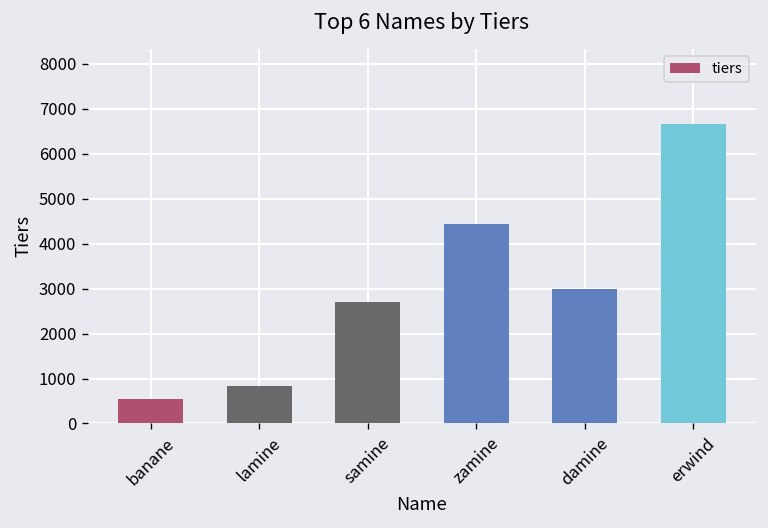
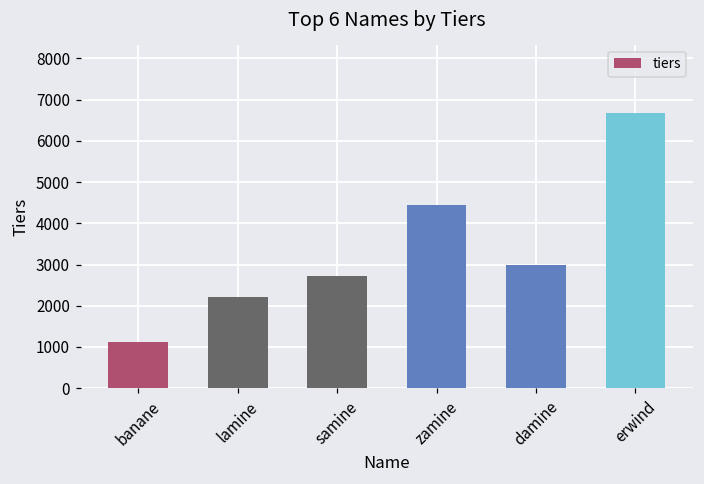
banane: 500 -> 1100
lamine: 800 -> 2200
